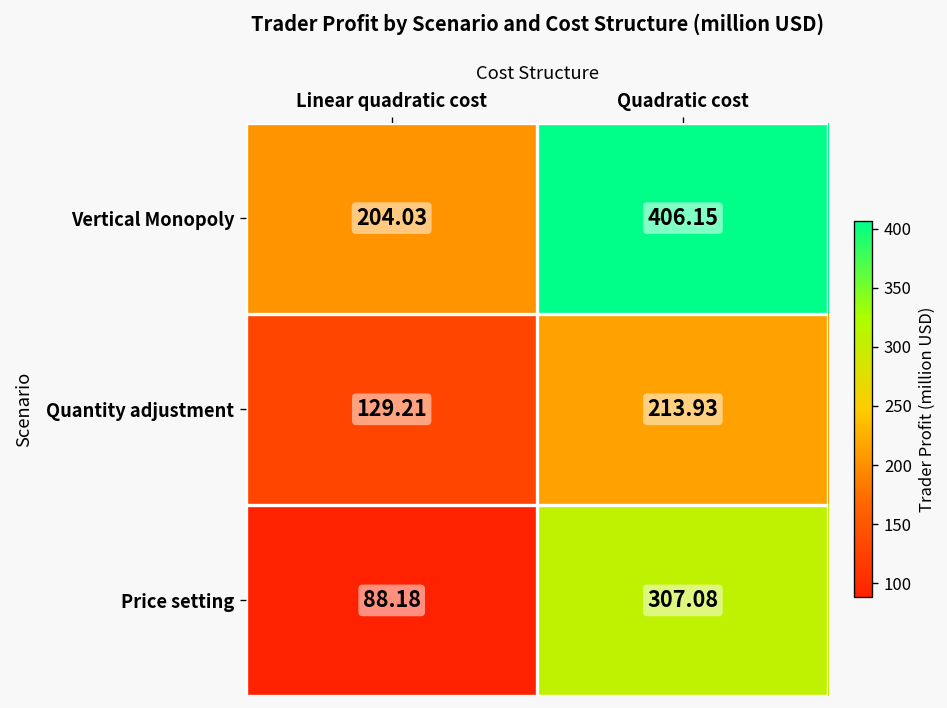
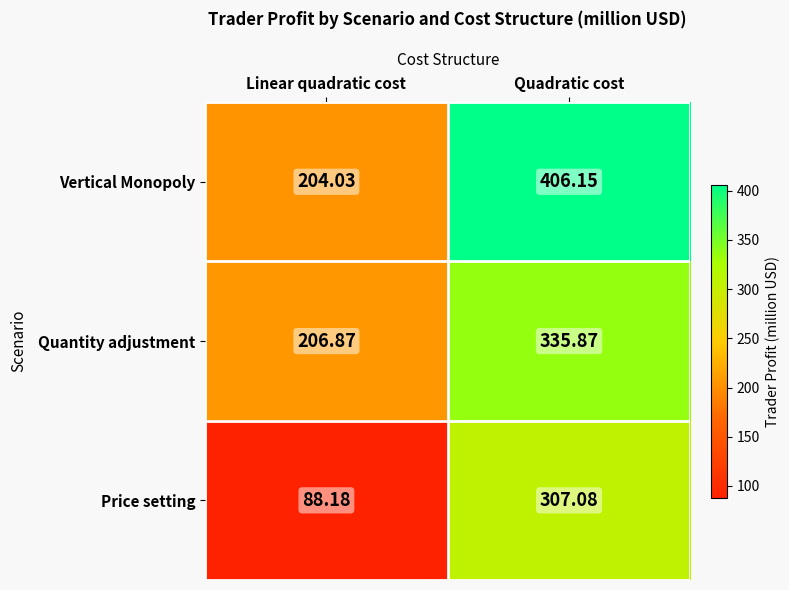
Quantity adjustment, Linear quadratic cost: 129.21 -> 206.87
Quantity adjustment, Quadratic cost: 213.93 -> 335.87
